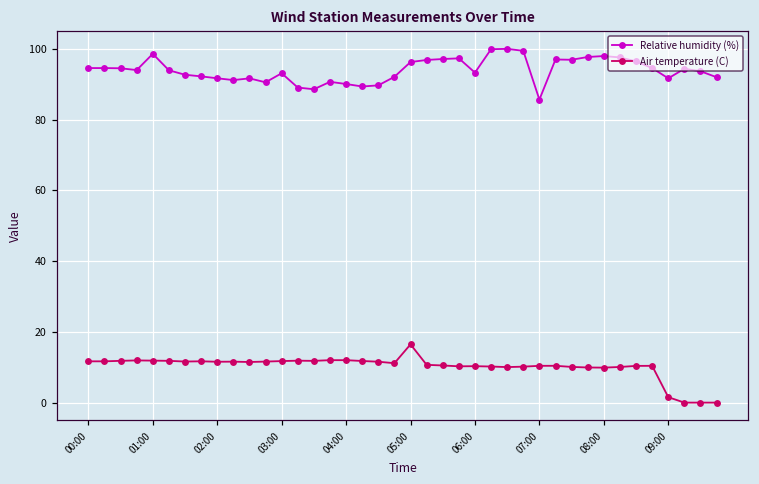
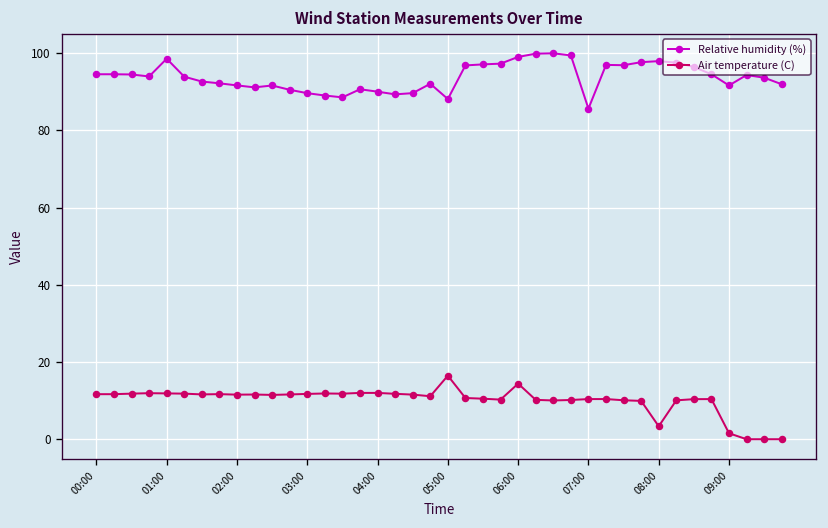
Relative humidity (%), 03:00: 93 -> 90
Relative humidity (%), 05:00: 96 -> 88
Relative humidity (%), 06:00: 93 -> 99
Air temperature (C), 06:00: 10 -> 14
Air temperature (C), 08:00: 10 -> 3
